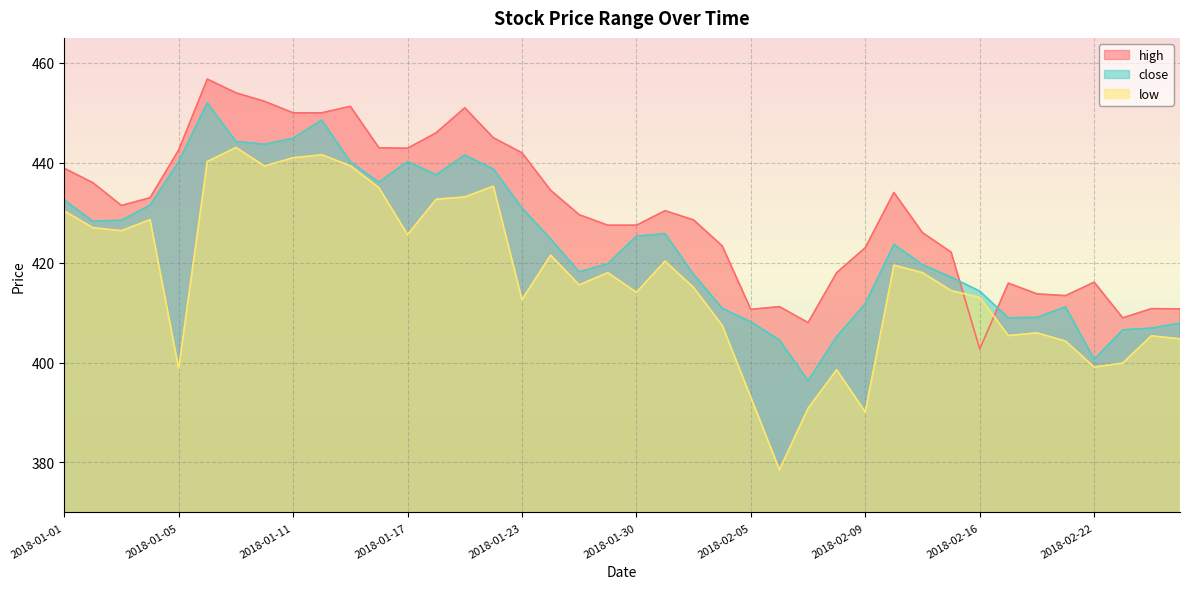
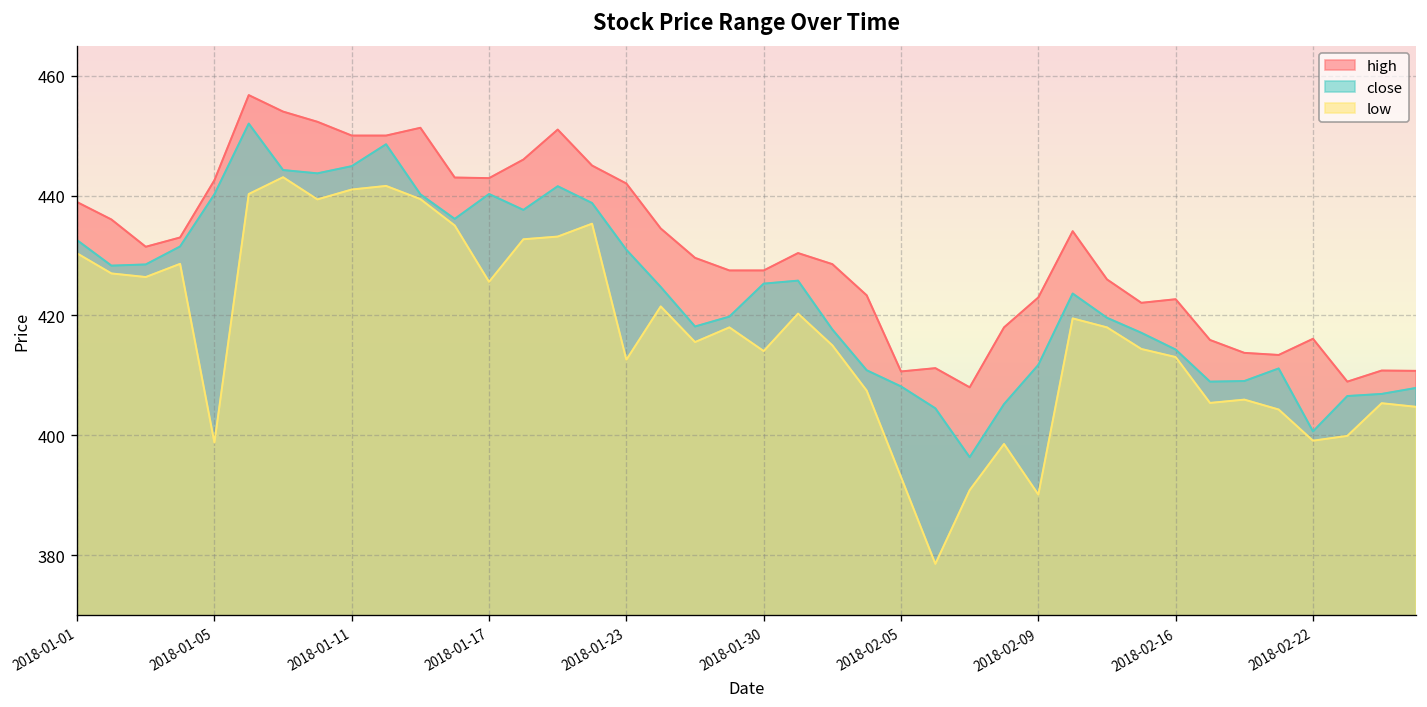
high, 2018-02-16: 403 -> 423
